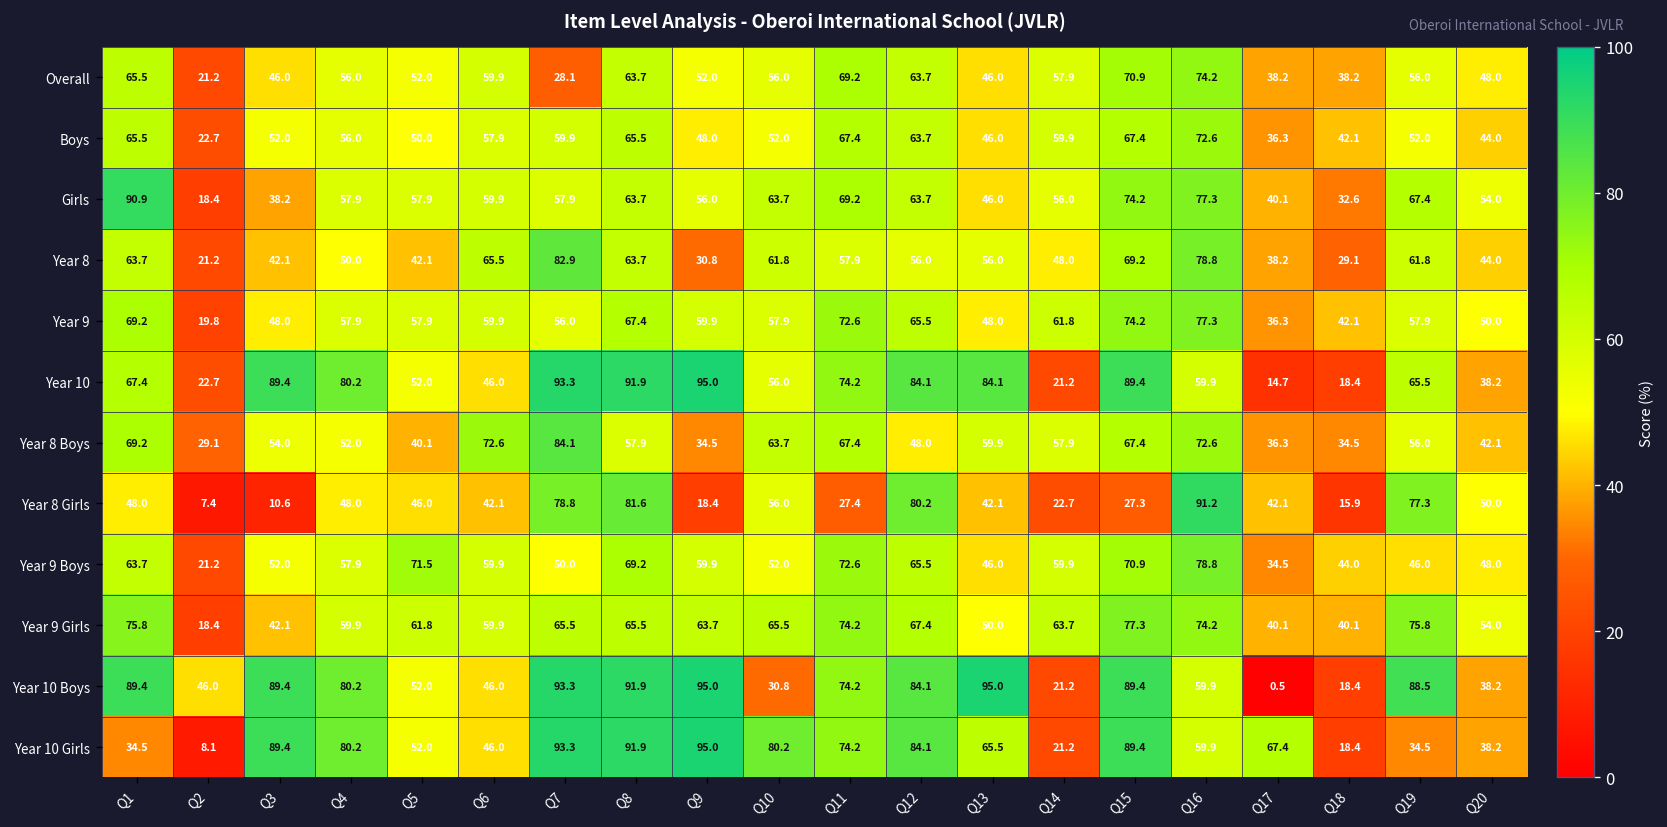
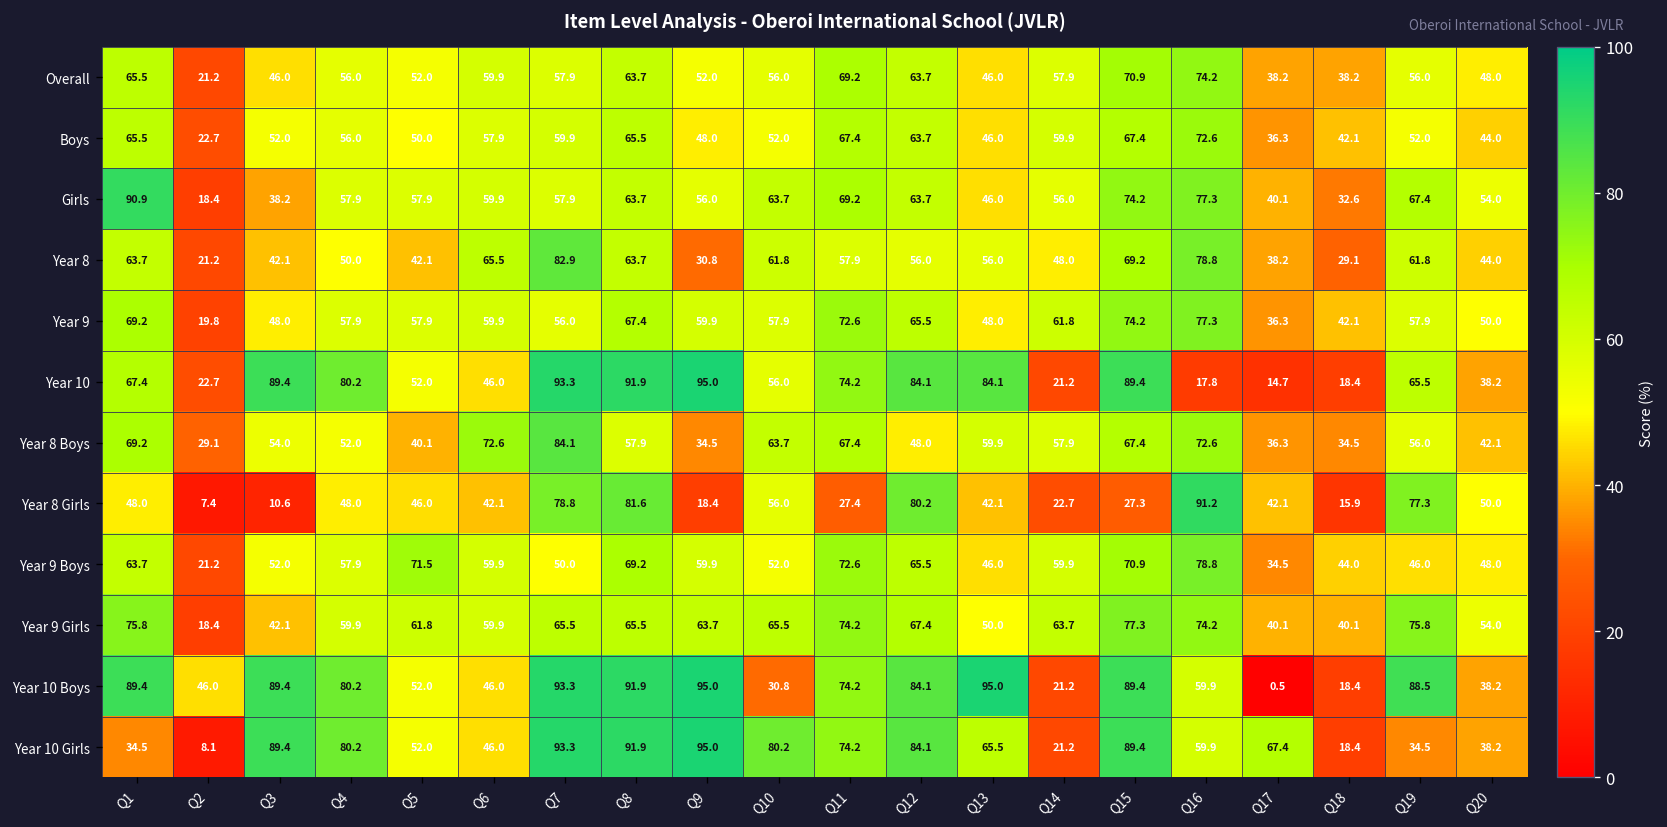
Overall, Q7: 28.1 -> 57.9
Year 10, Q16: 59.9 -> 17.8
